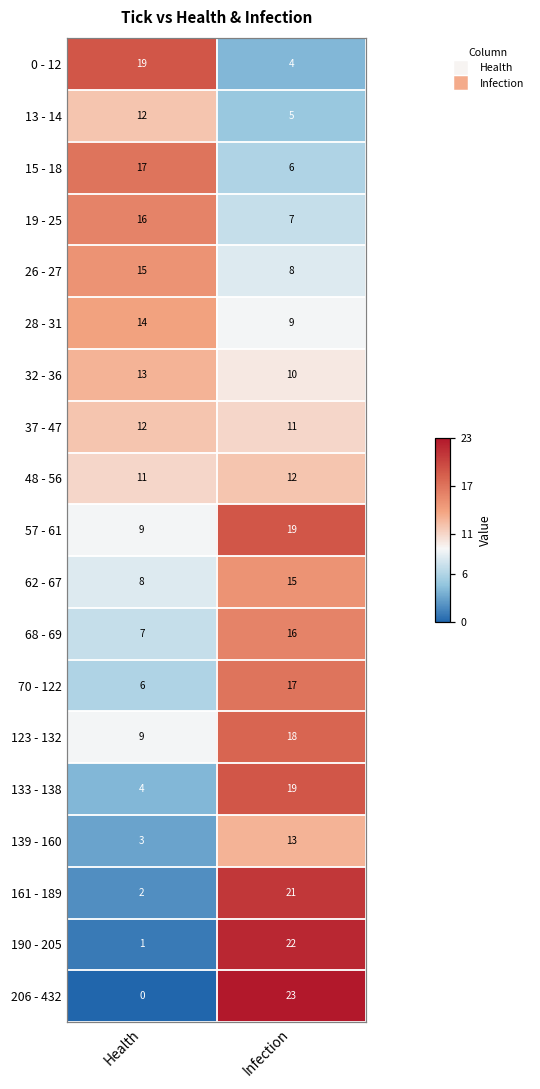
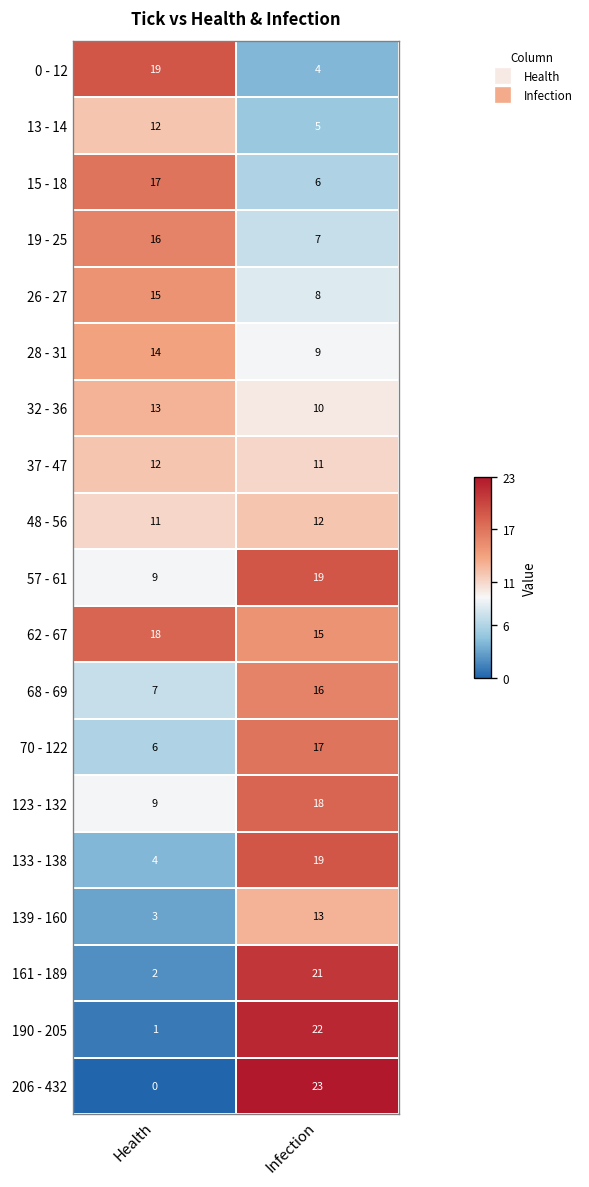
62 - 67, Health: 8 -> 18
